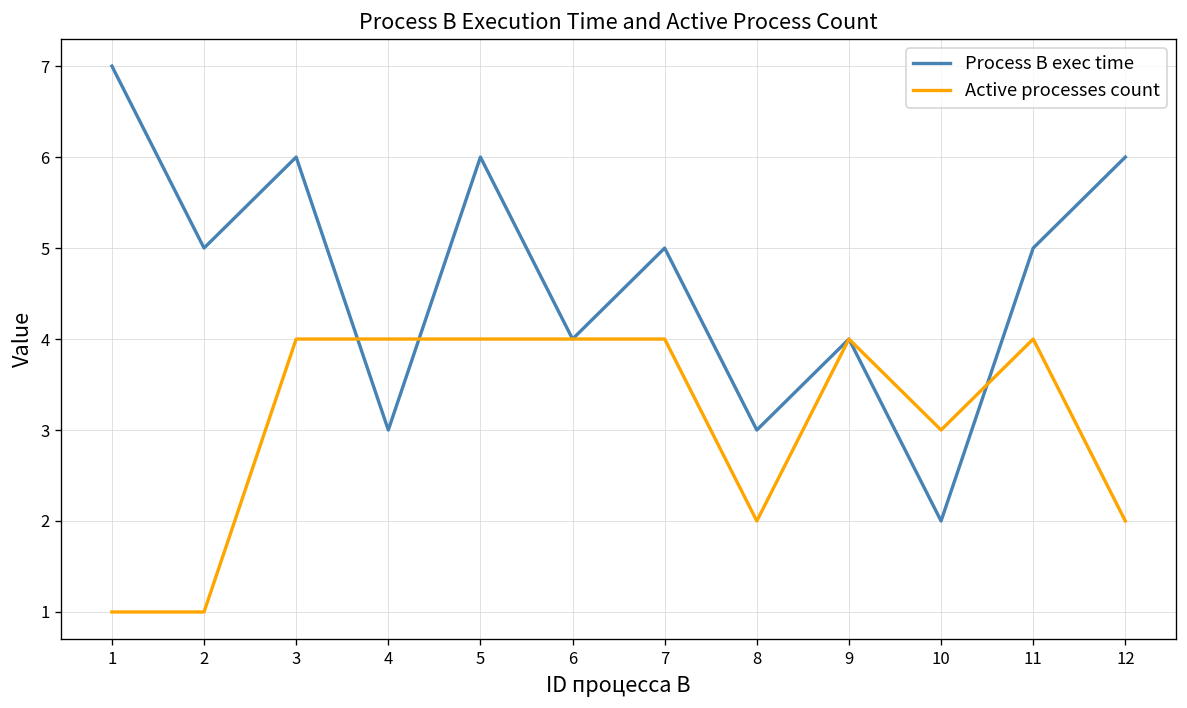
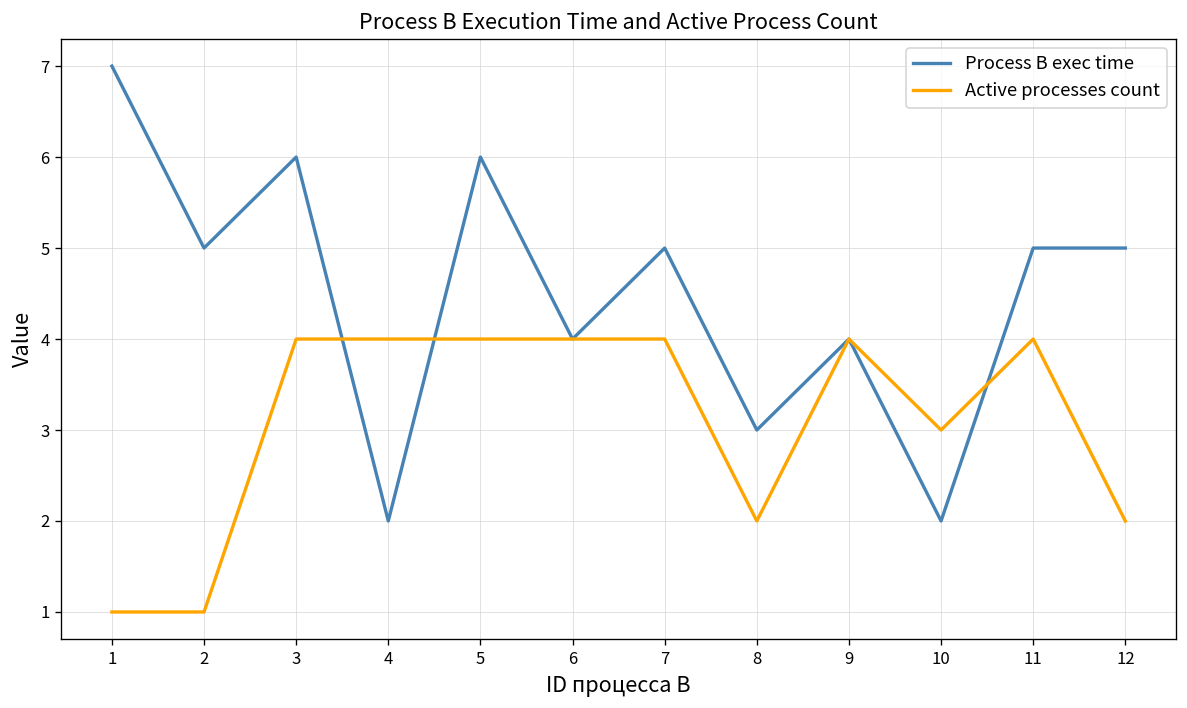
Process B exec time, 4: 3 -> 2
Process B exec time, 12: 6 -> 5
